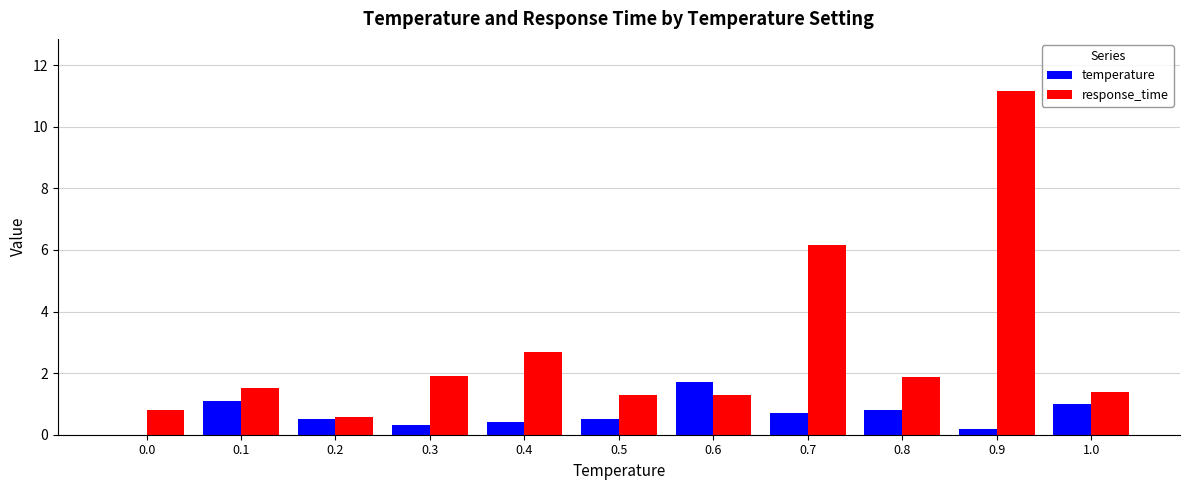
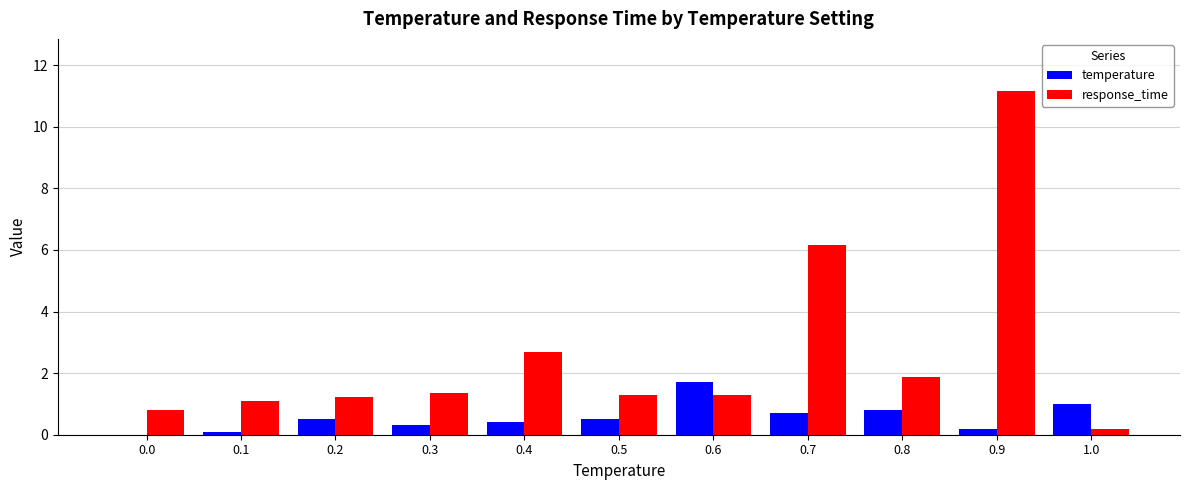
temperature, 0.1: 1.1 -> 0.1
response_time, 0.1: 1.5 -> 1.1
response_time, 0.2: 0.6 -> 1.2
response_time, 0.3: 1.9 -> 1.4
response_time, 1.0: 1.4 -> 0.2
